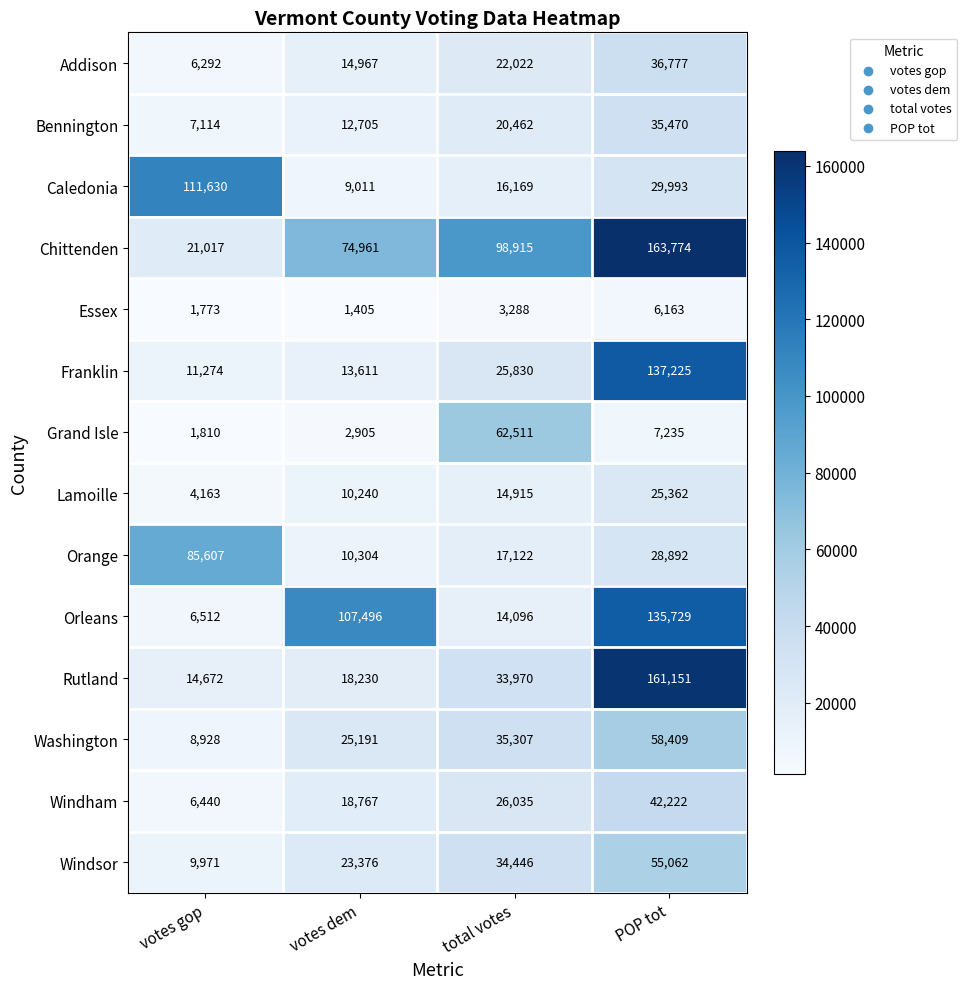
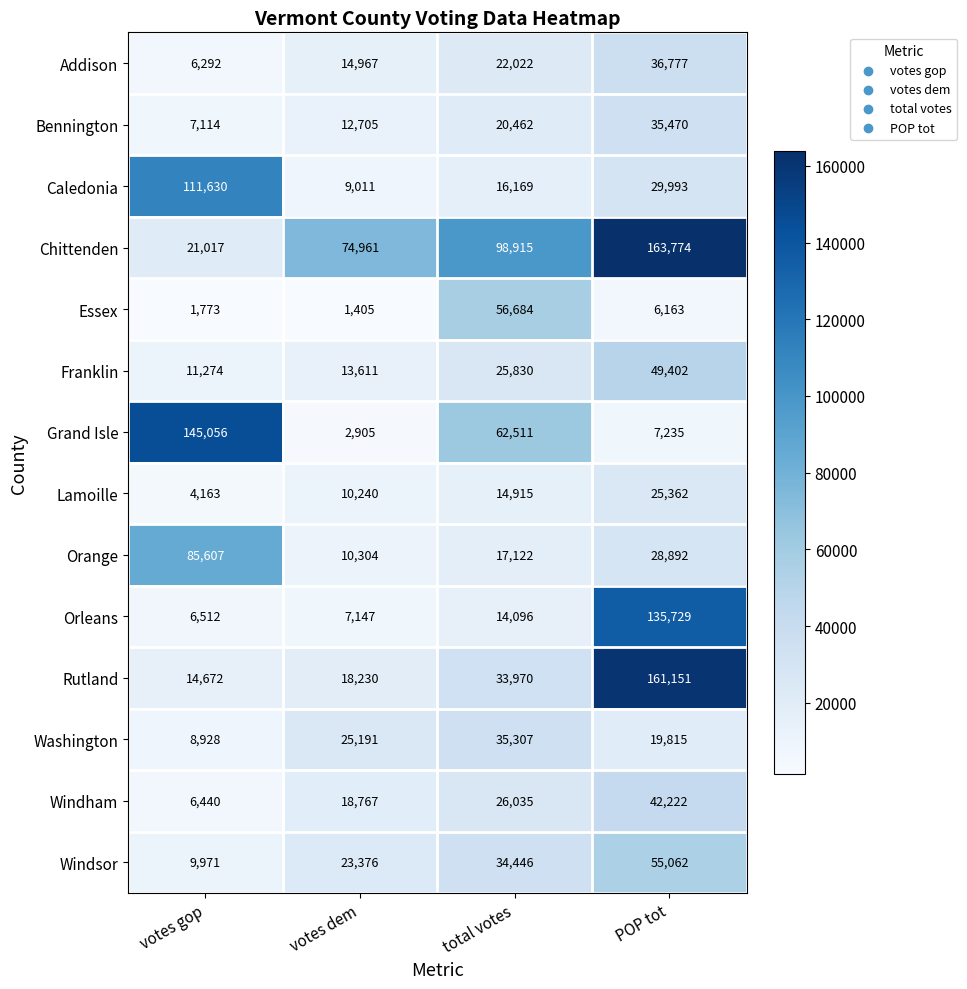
Essex, total votes: 3,288 -> 56,684
Franklin, POP tot: 137,225 -> 49,402
Grand Isle, votes gop: 1,810 -> 145,056
Orleans, votes dem: 107,496 -> 7,147
Washington, POP tot: 58,409 -> 19,815
